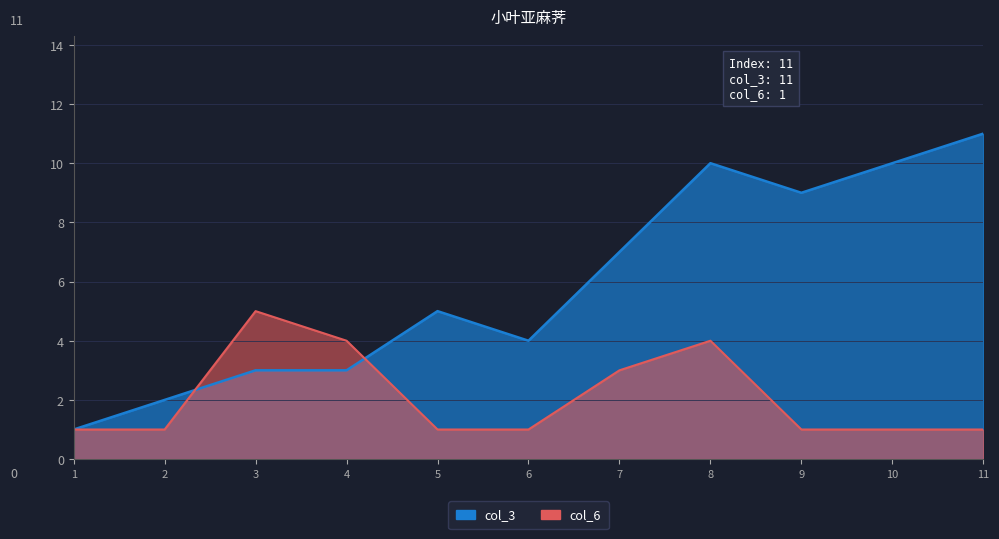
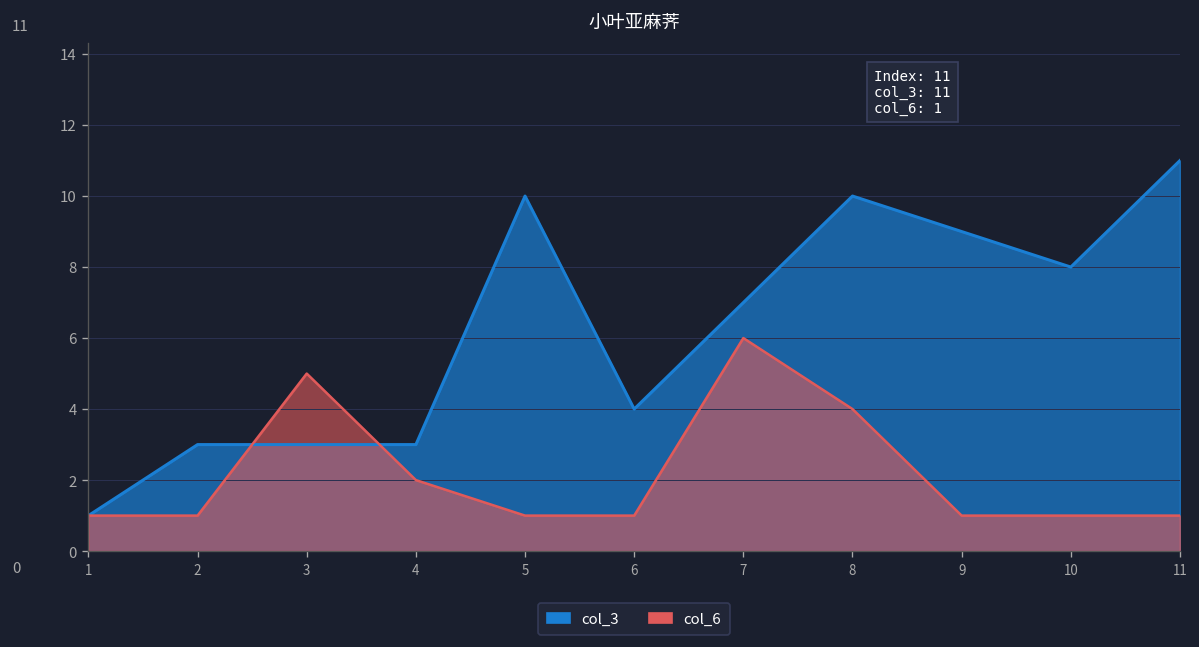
col_3, 2: 2 -> 3
col_6, 4: 4 -> 2
col_3, 5: 5 -> 10
col_6, 7: 3 -> 6
col_3, 10: 10 -> 8
